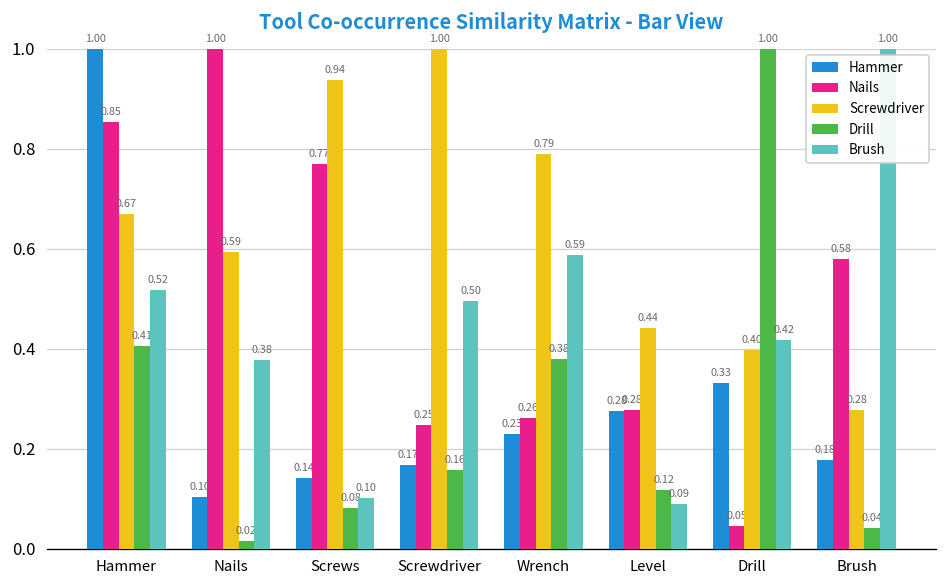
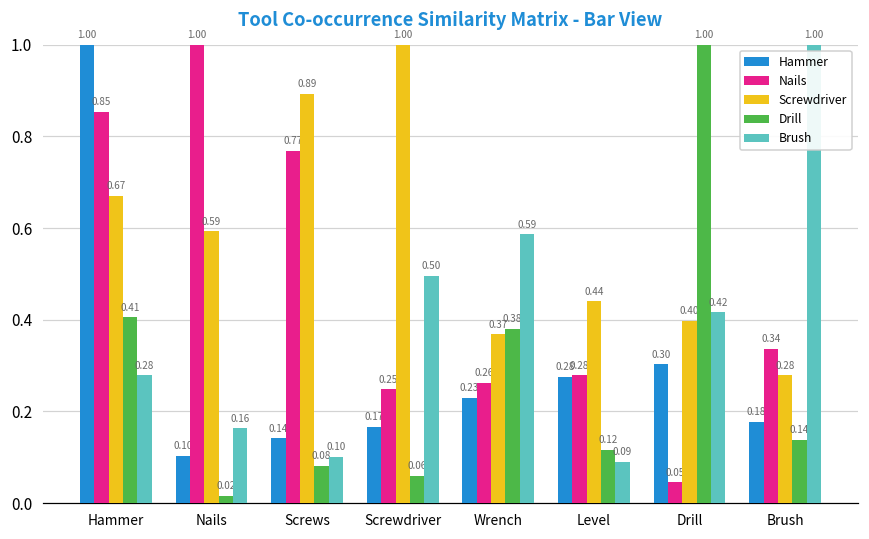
Brush, Hammer: 0.52 -> 0.28
Brush, Nails: 0.38 -> 0.16
Screwdriver, Screws: 0.94 -> 0.89
Drill, Screwdriver: 0.16 -> 0.06
Screwdriver, Wrench: 0.79 -> 0.37
Hammer, Drill: 0.33 -> 0.30
Nails, Brush: 0.58 -> 0.34
Drill, Brush: 0.04 -> 0.14
